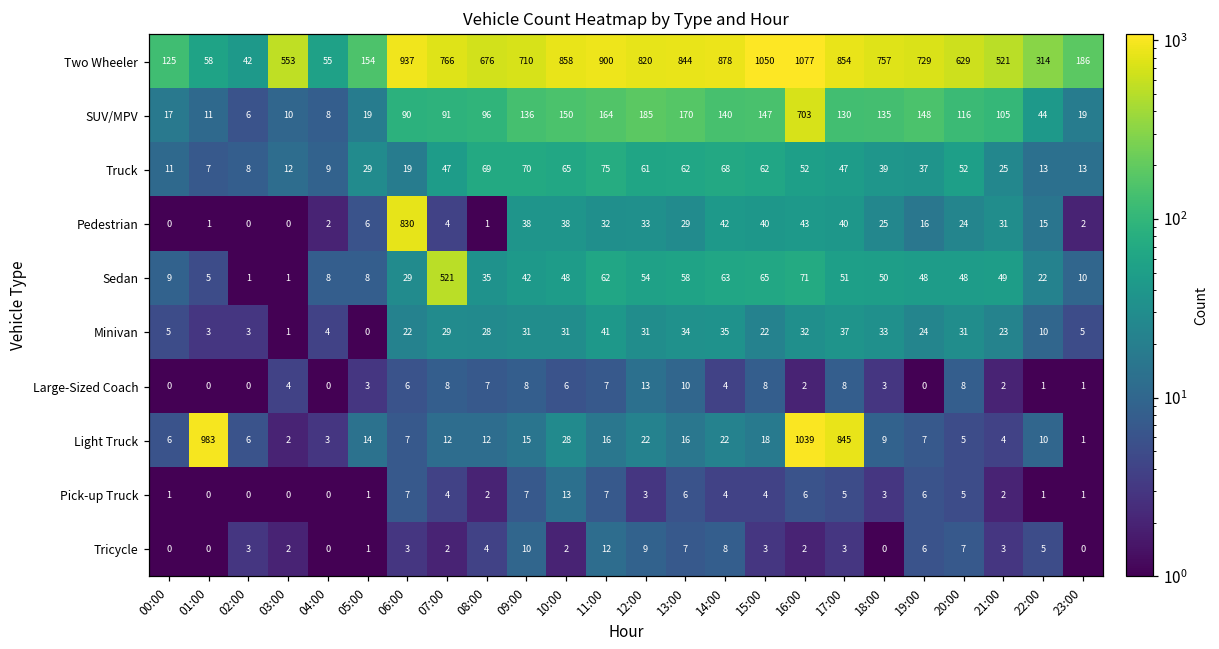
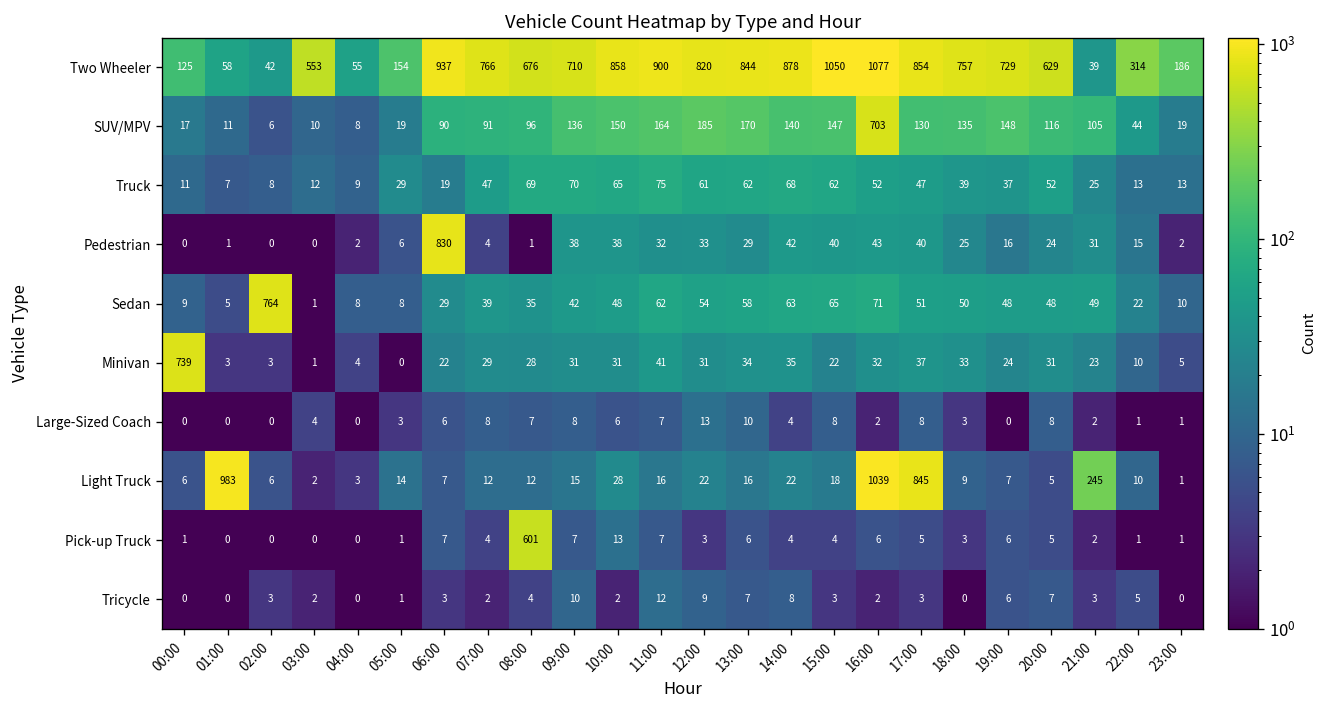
Two Wheeler, 21:00: 521 -> 39
Sedan, 02:00: 1 -> 764
Sedan, 07:00: 521 -> 39
Minivan, 00:00: 5 -> 739
Light Truck, 21:00: 4 -> 245
Pick-up Truck, 08:00: 2 -> 601
